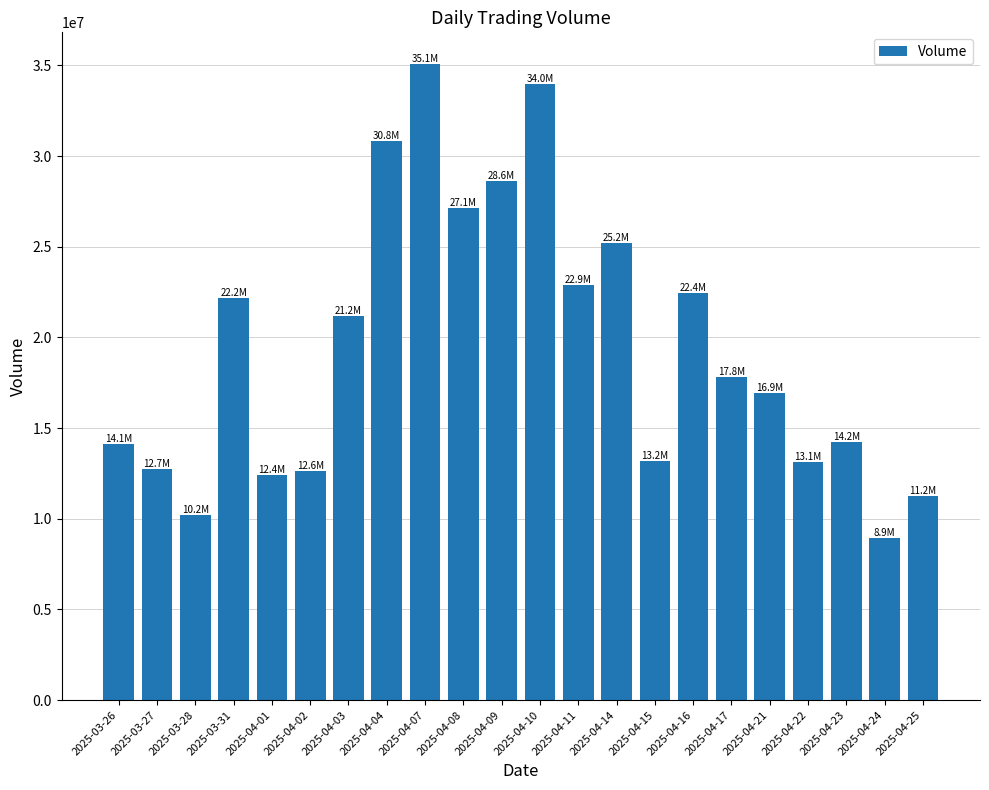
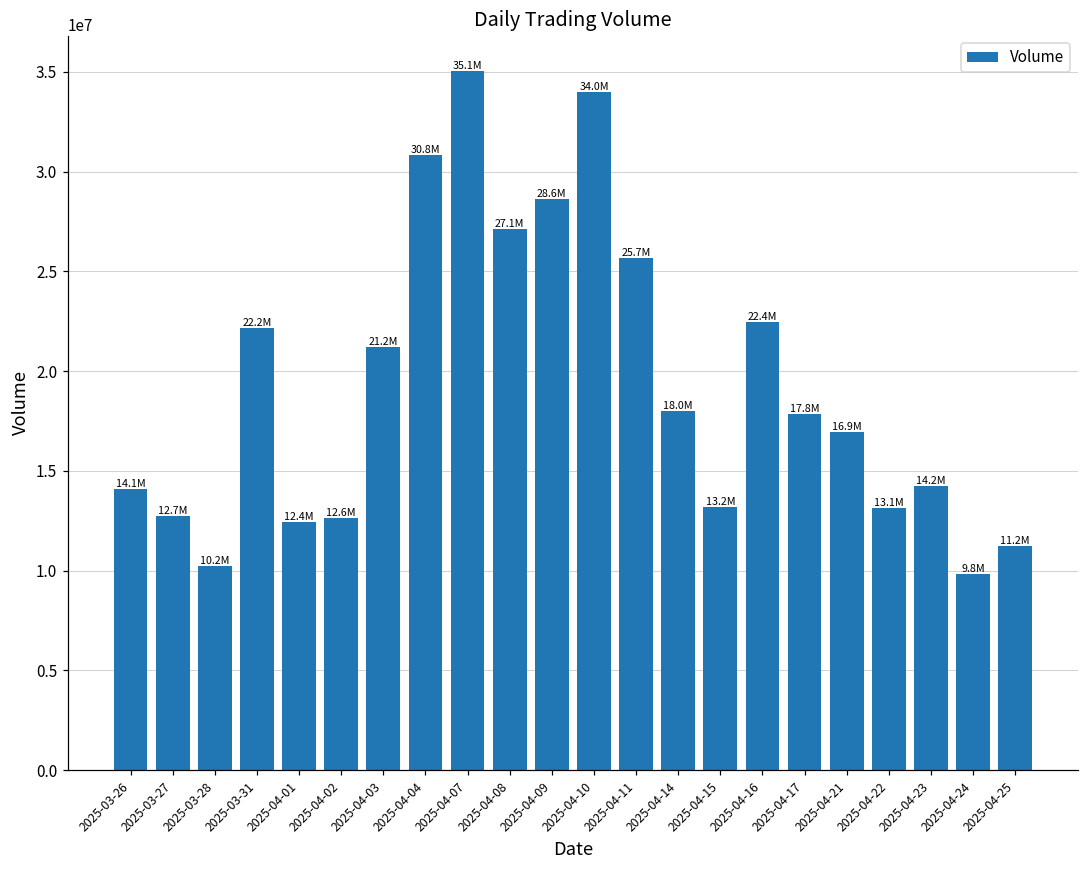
2025-04-11: 22.9M -> 25.7M
2025-04-14: 25.2M -> 18.0M
2025-04-24: 8.9M -> 9.8M
